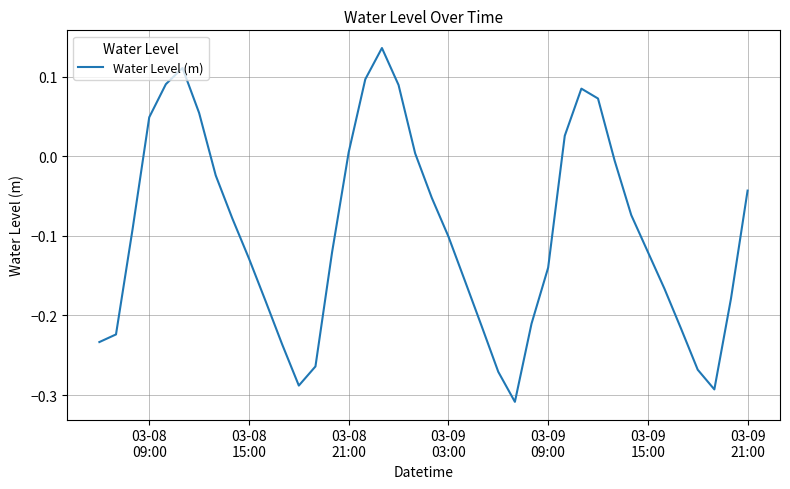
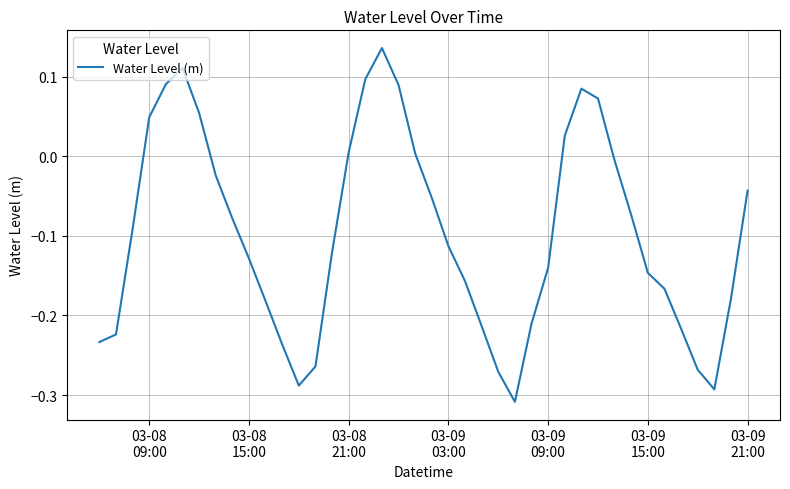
03-09 03:00: -0.10 -> -0.11
03-09 15:00: -0.12 -> -0.15
